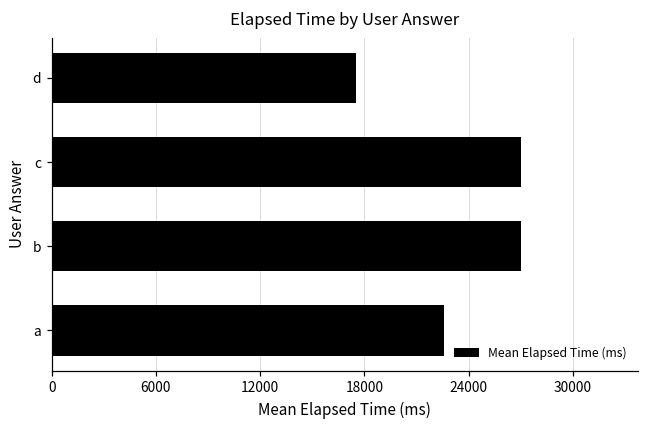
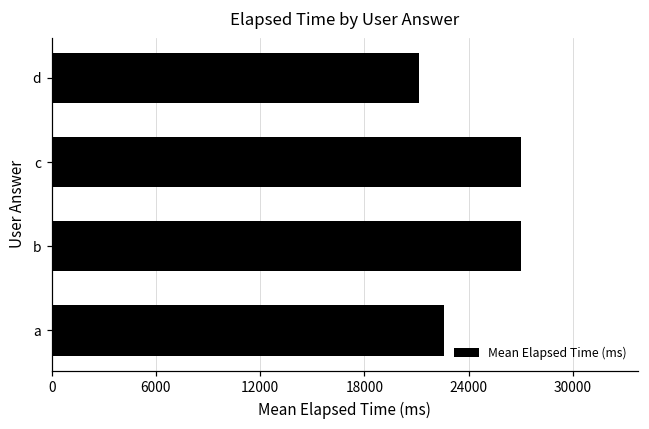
d: 17500 -> 21200
